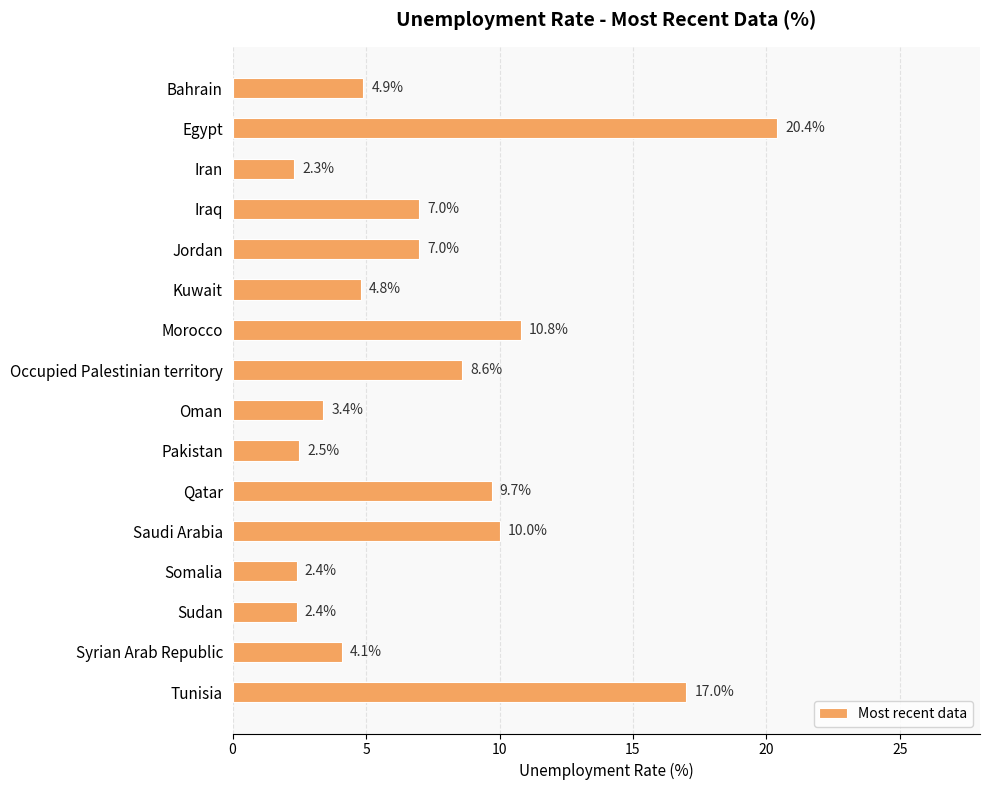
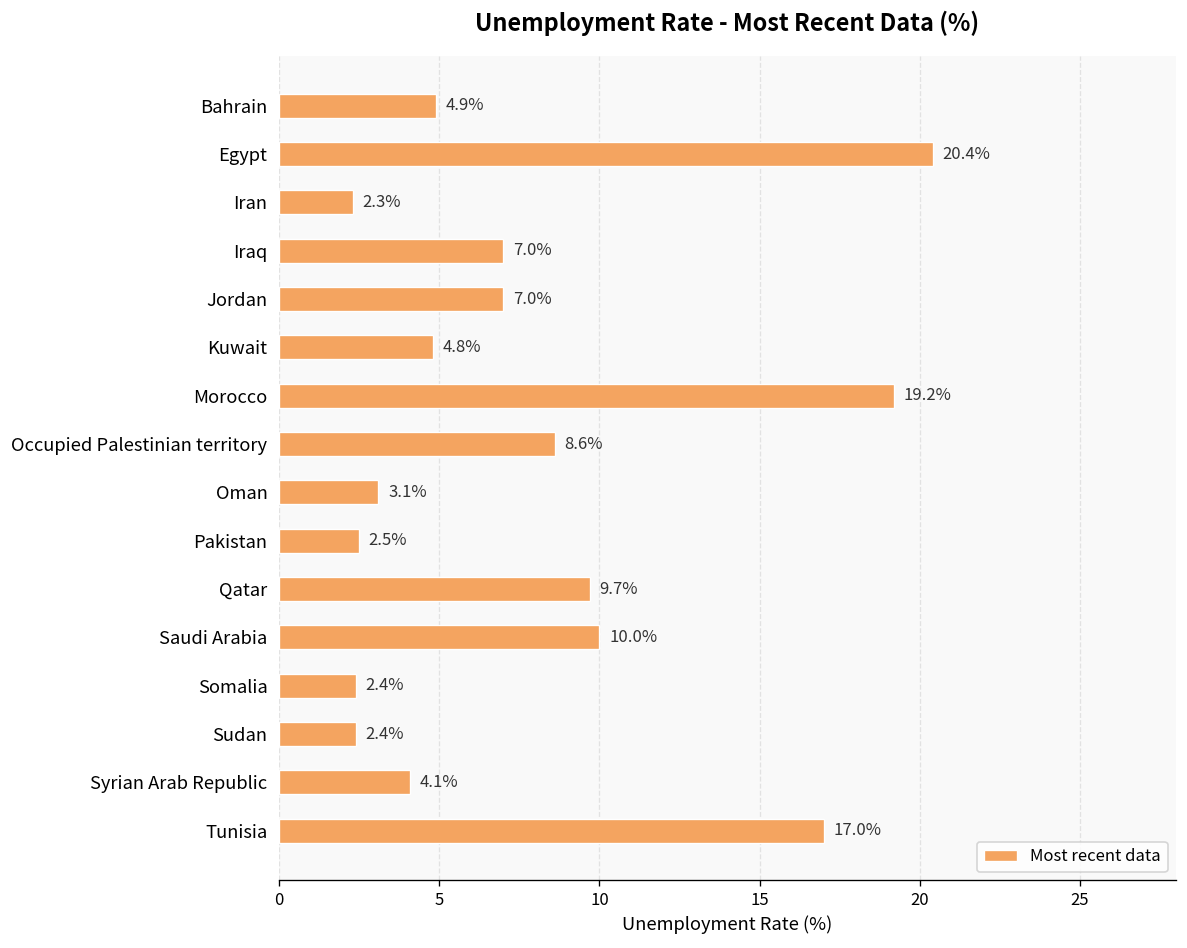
Morocco: 10.8% -> 19.2%
Oman: 3.4% -> 3.1%
